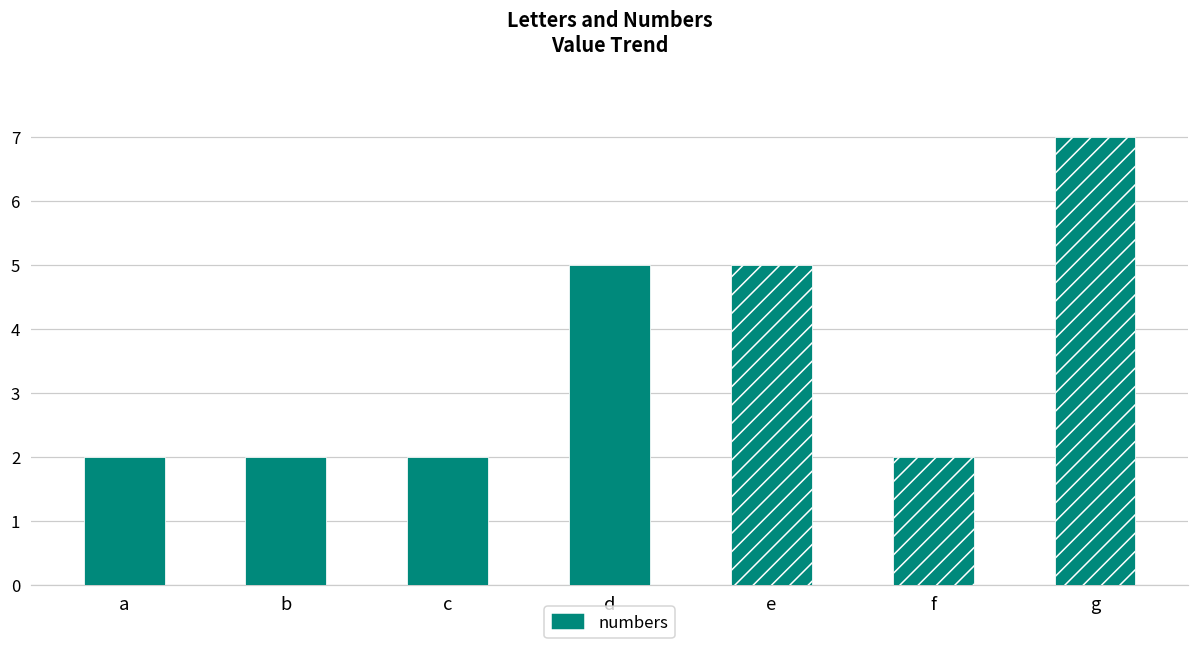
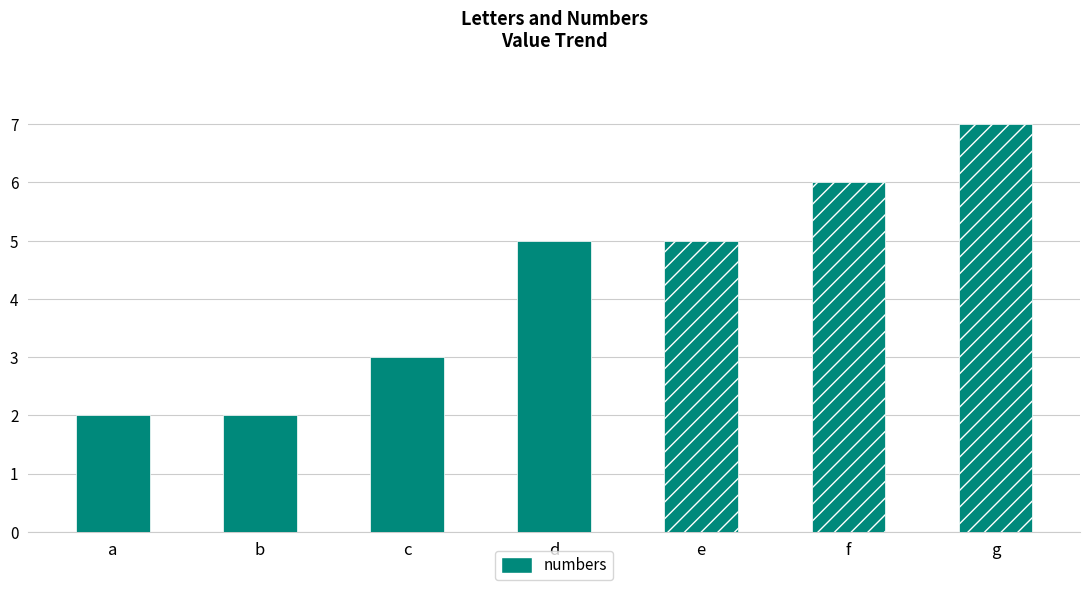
c: 2 -> 3
f: 2 -> 6
